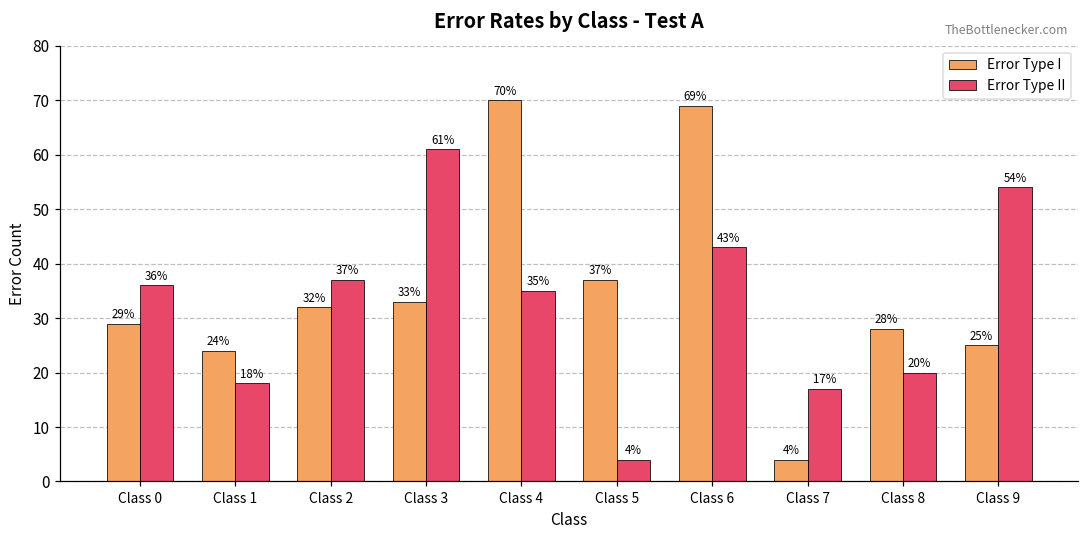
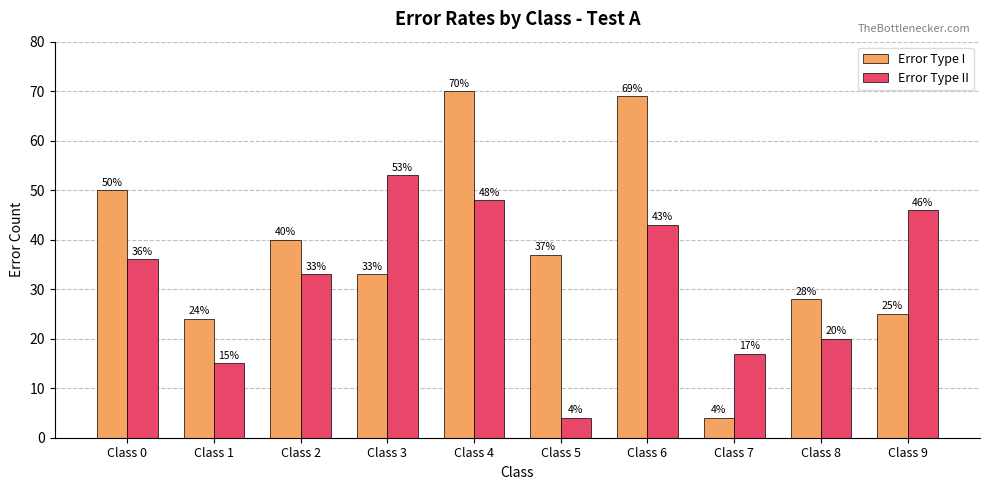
Error Type I, Class 0: 29% -> 50%
Error Type II, Class 1: 18% -> 15%
Error Type I, Class 2: 32% -> 40%
Error Type II, Class 2: 37% -> 33%
Error Type II, Class 3: 61% -> 53%
Error Type II, Class 4: 35% -> 48%
Error Type II, Class 9: 54% -> 46%
